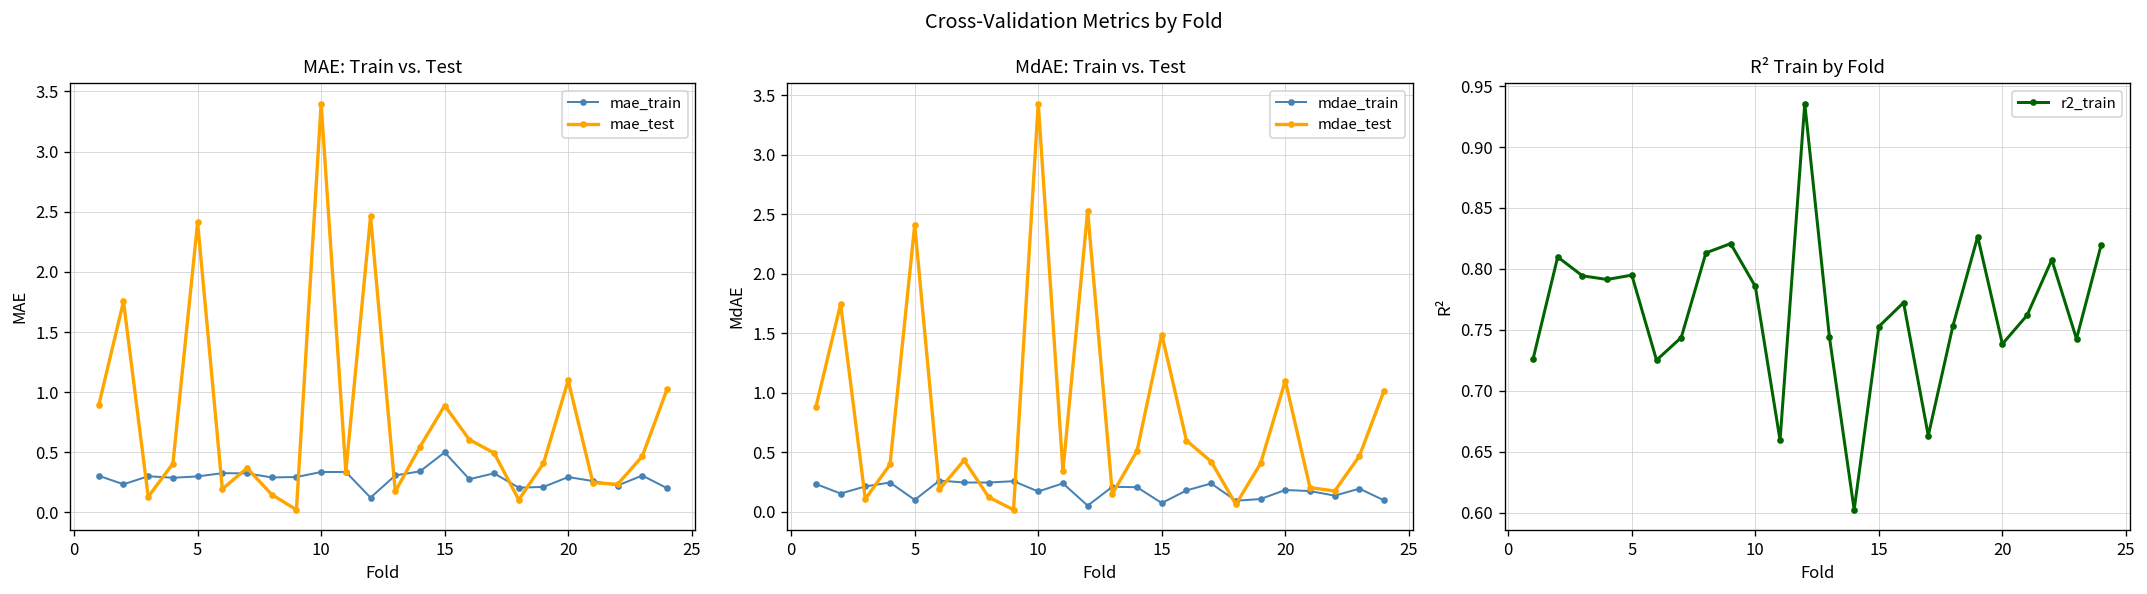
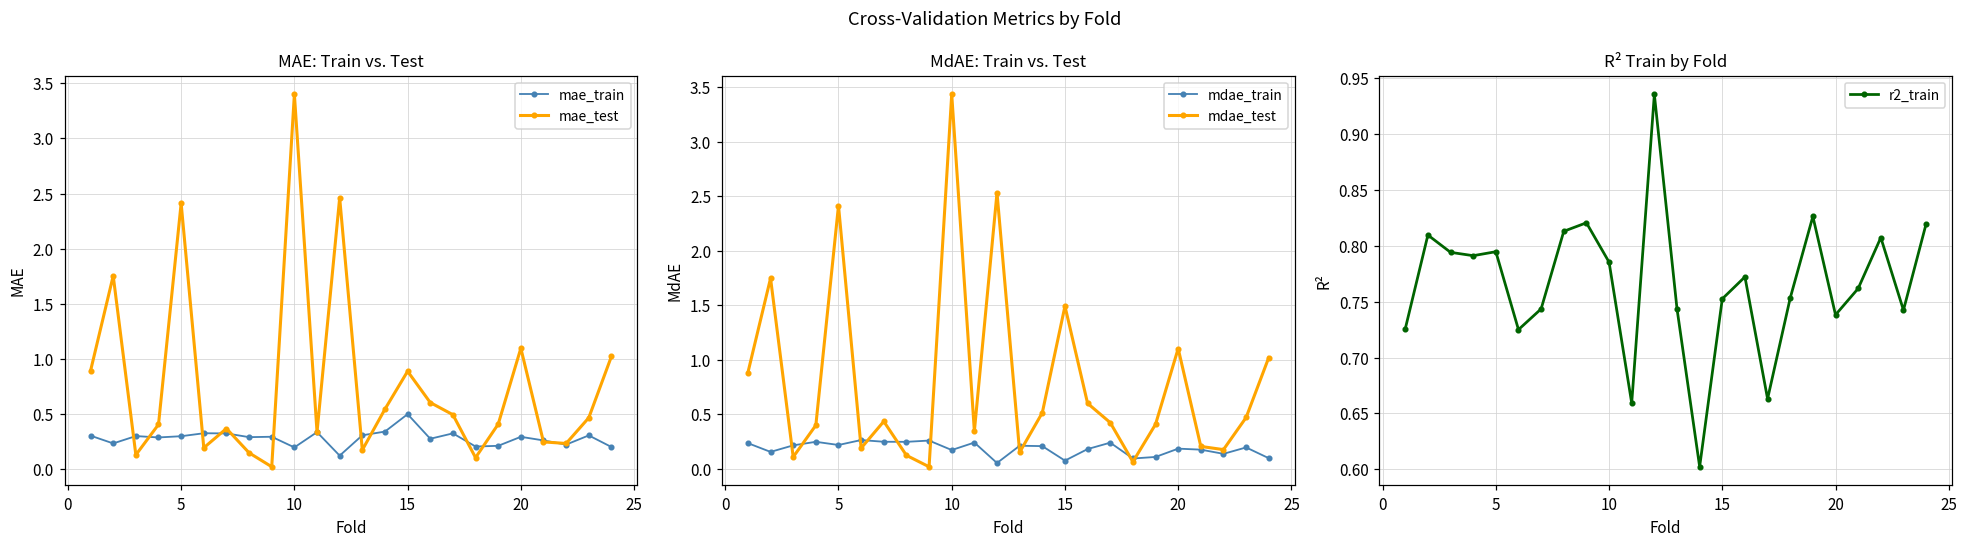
MAE: Train vs. Test, mae_train, 10: 0.34 -> 0.20
MdAE: Train vs. Test, mdae_train, 5: 0.1 -> 0.2
